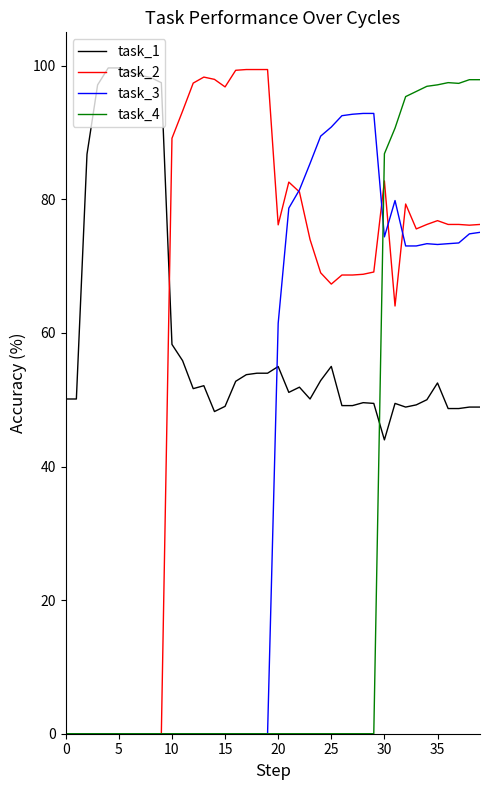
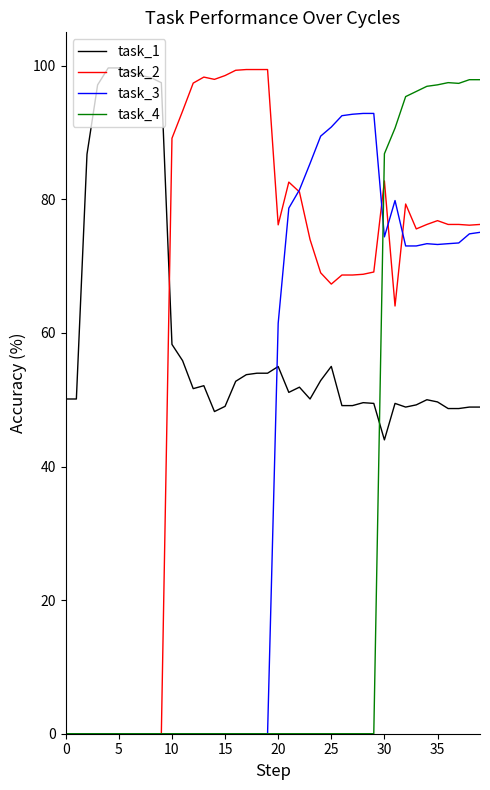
task_2, 15: 97 -> 99
task_1, 35: 53 -> 50
